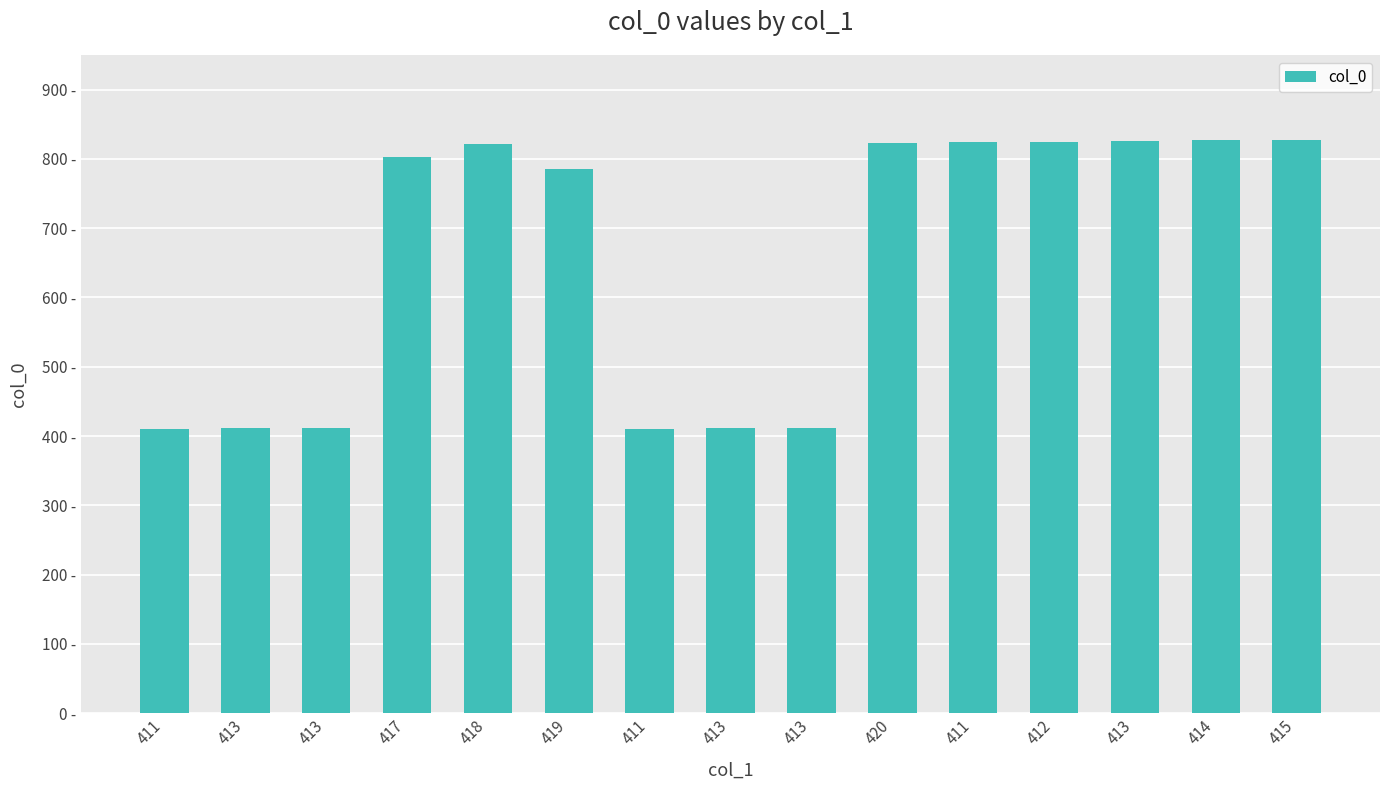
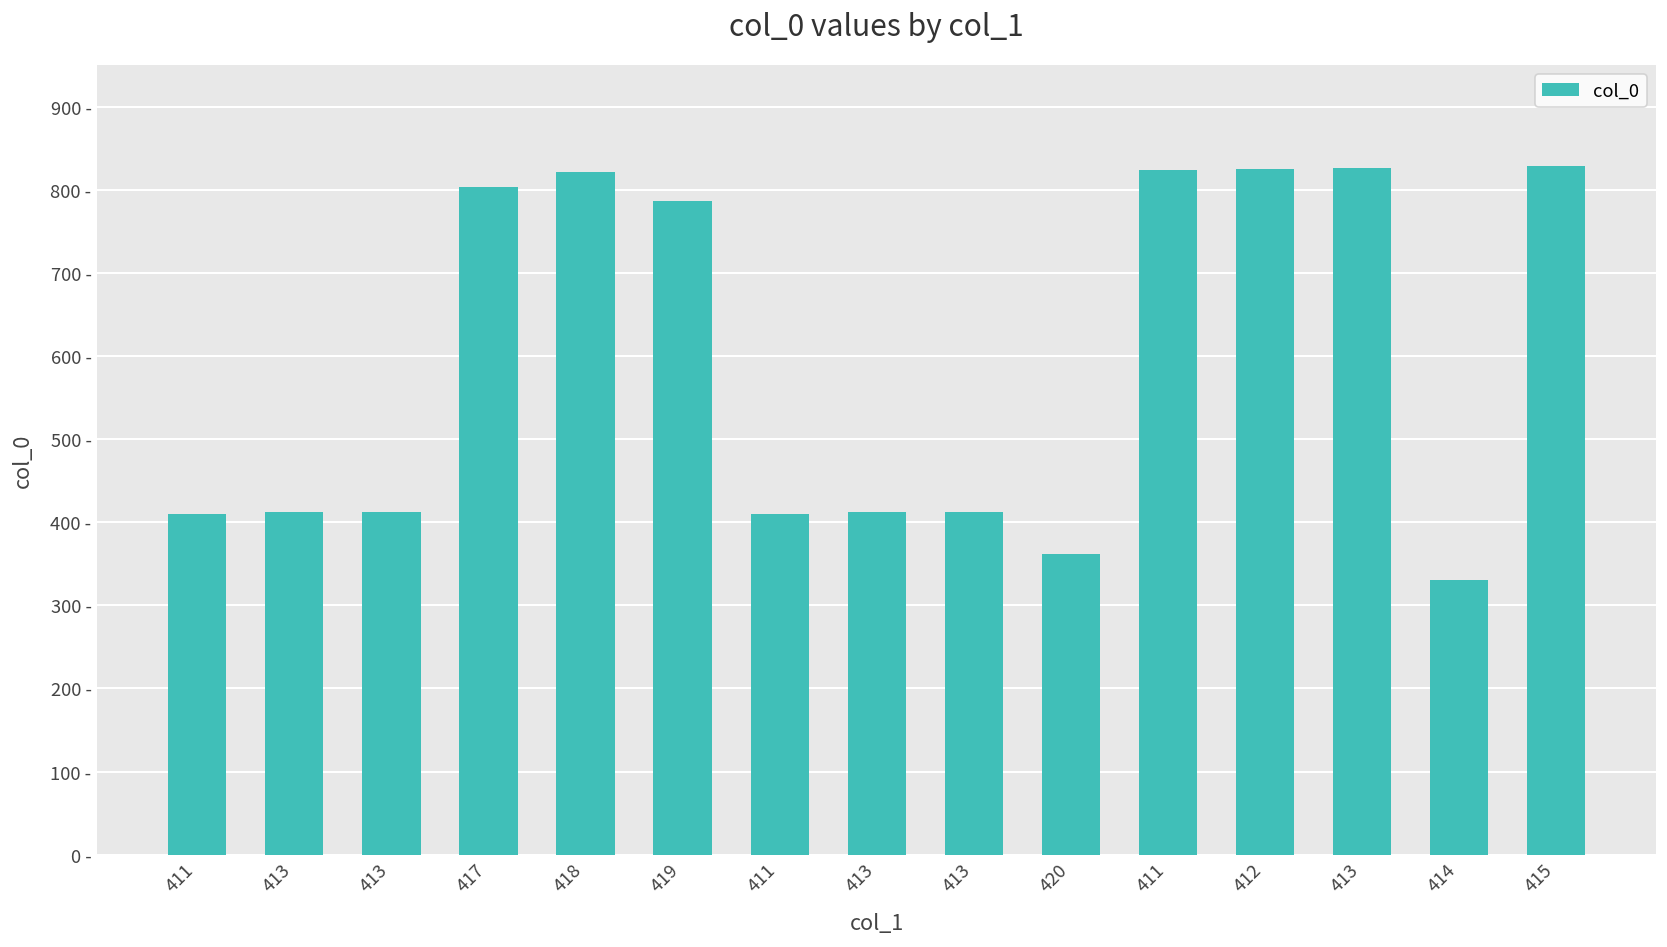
420: 820 - -> 360 -
414: 830 - -> 330 -
